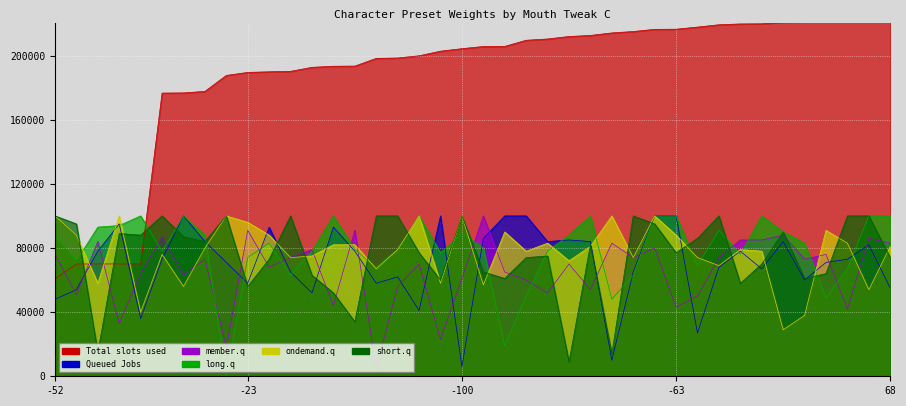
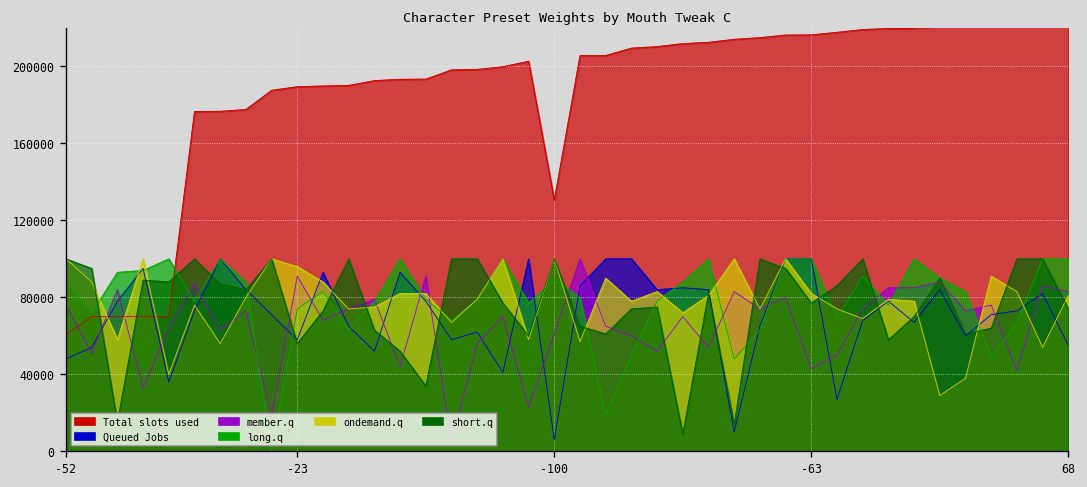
Total slots used, -100: 204000 -> 131000
ondemand.q, -63: 88000 -> 82000
